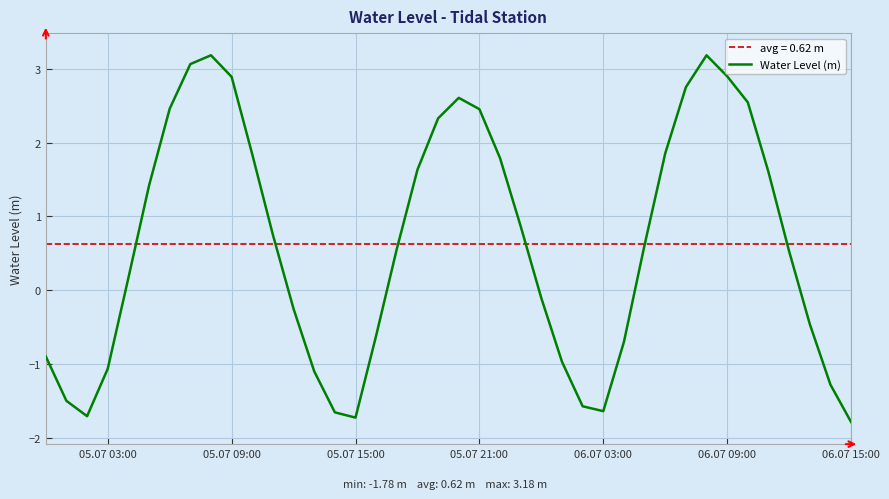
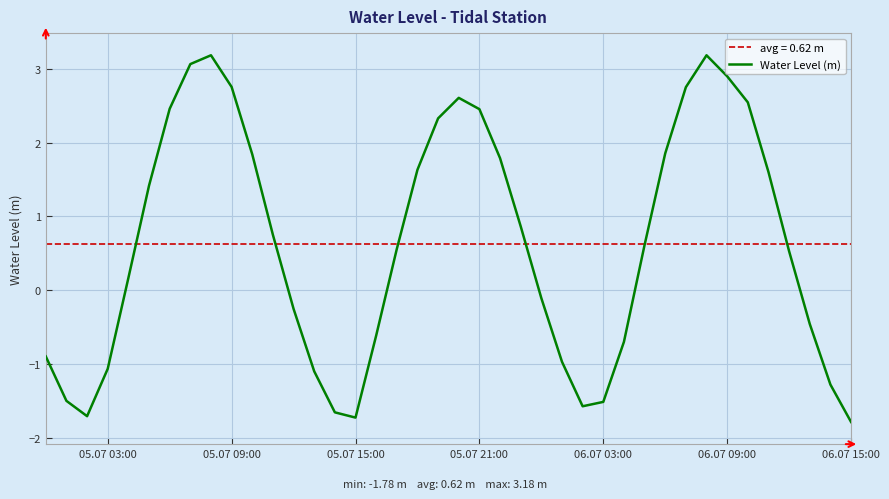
05.07 09:00: 2.9 -> 2.8
06.07 03:00: -1.6 -> -1.5
